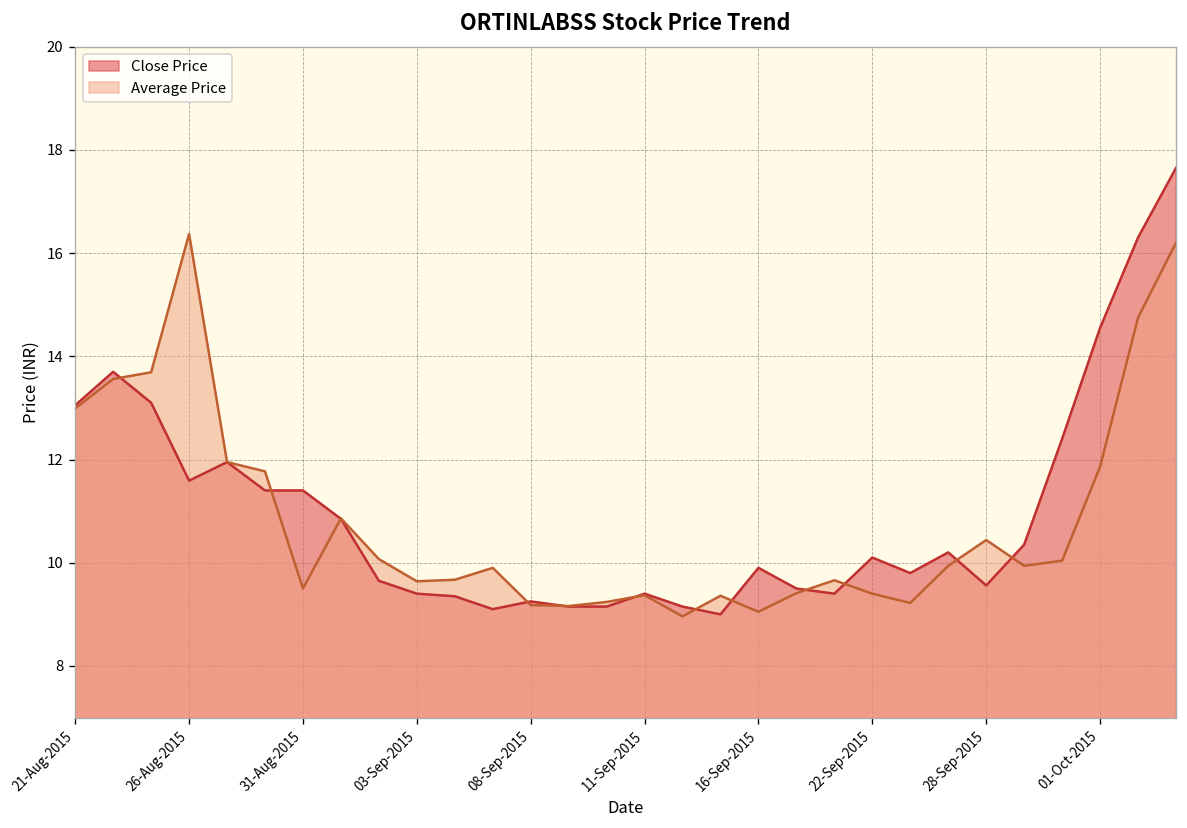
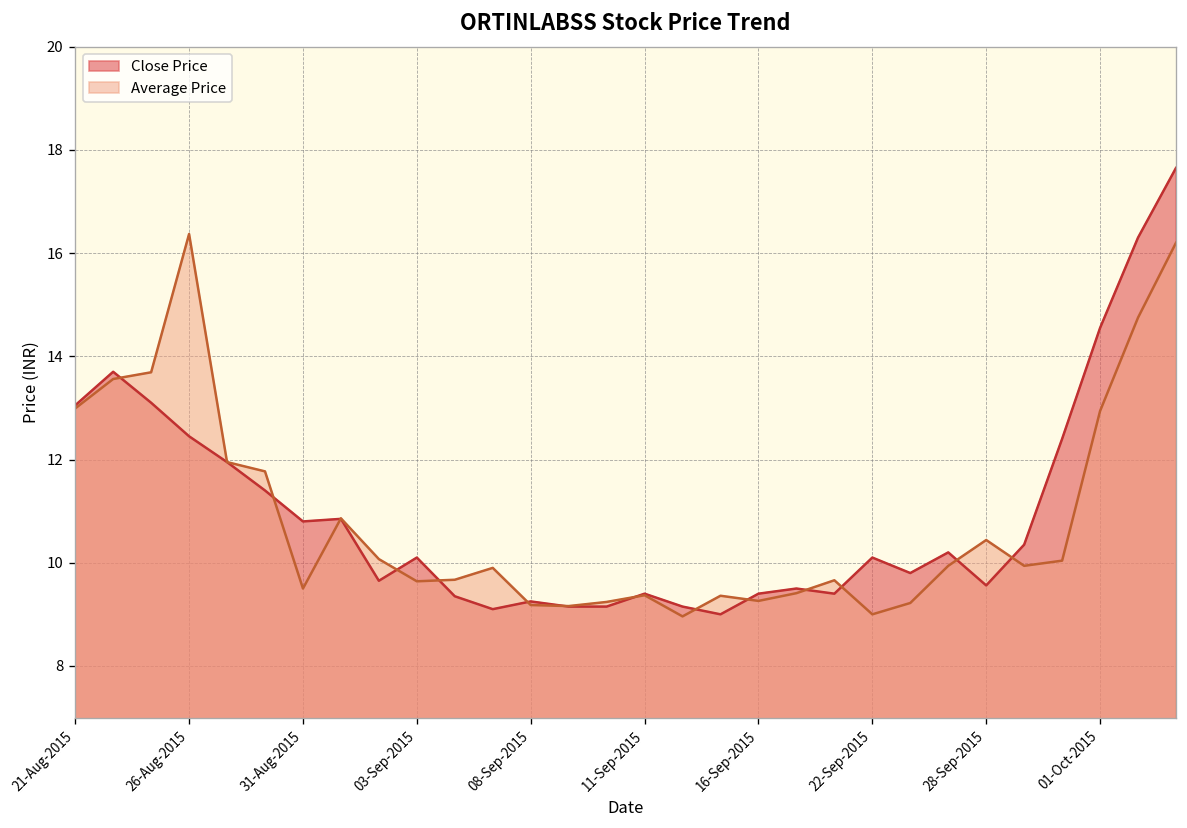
Close Price, 26-Aug-2015: 11.6 -> 12.5
Close Price, 31-Aug-2015: 11.4 -> 10.8
Close Price, 03-Sep-2015: 9.4 -> 10.1
Close Price, 16-Sep-2015: 9.9 -> 9.4
Average Price, 16-Sep-2015: 9.1 -> 9.3
Average Price, 22-Sep-2015: 9.4 -> 9.0
Average Price, 01-Oct-2015: 11.9 -> 12.9
